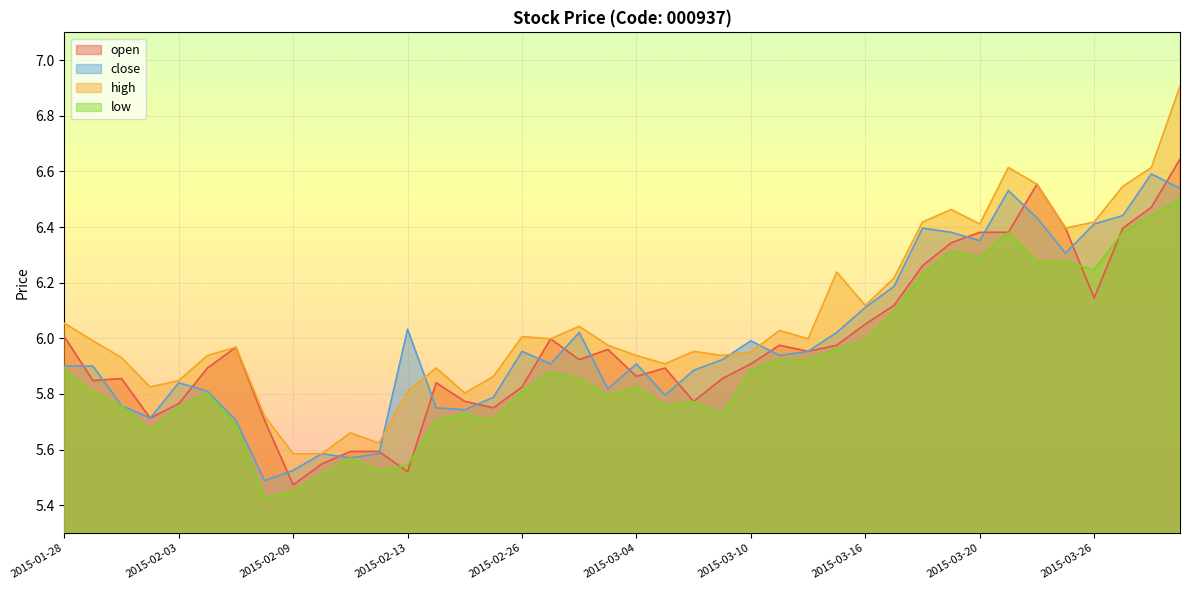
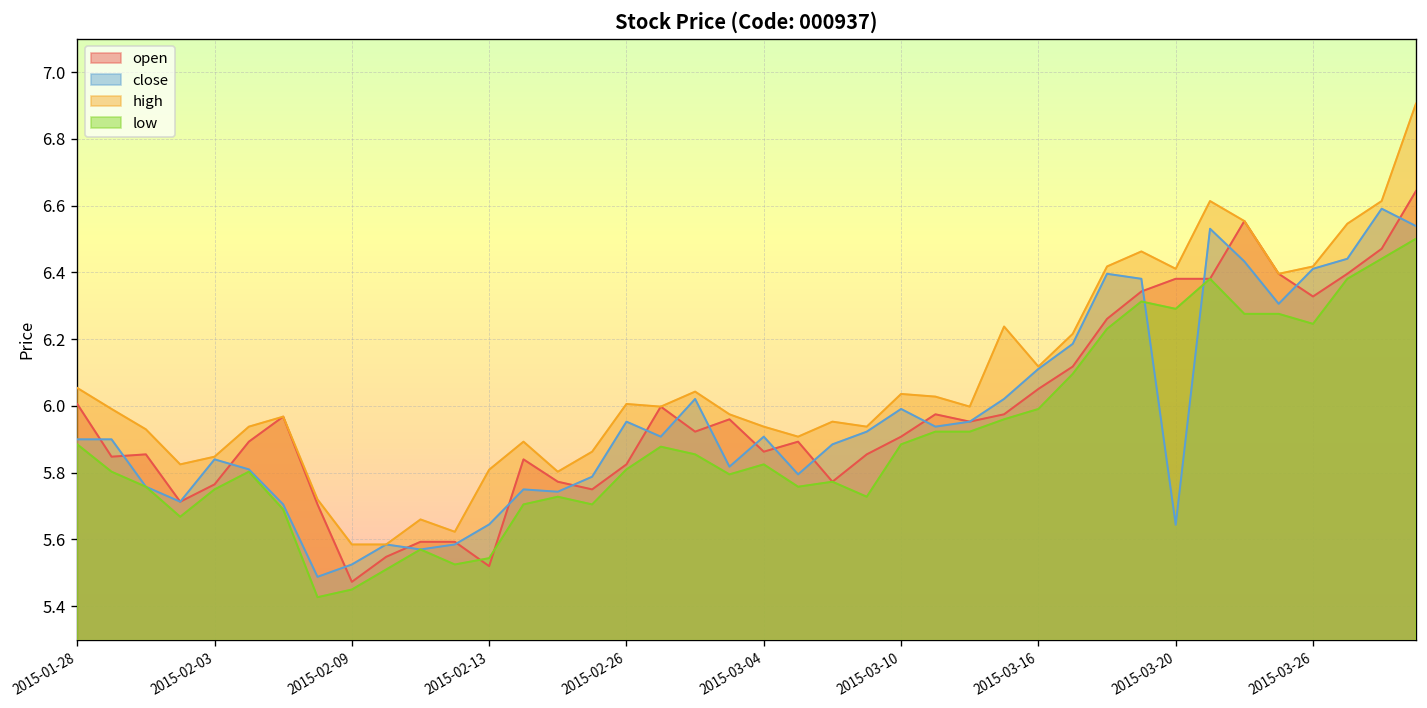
close, 2015-02-13: 6.03 -> 5.65
high, 2015-03-10: 5.95 -> 6.04
close, 2015-03-20: 6.35 -> 5.64
open, 2015-03-26: 6.15 -> 6.33
